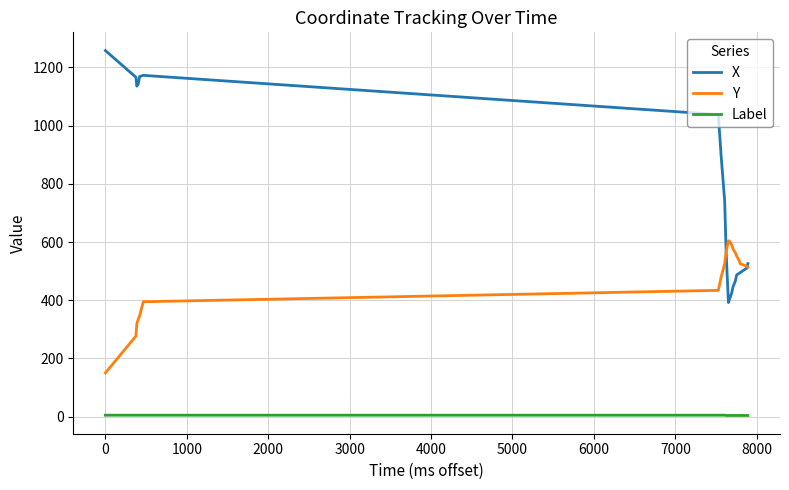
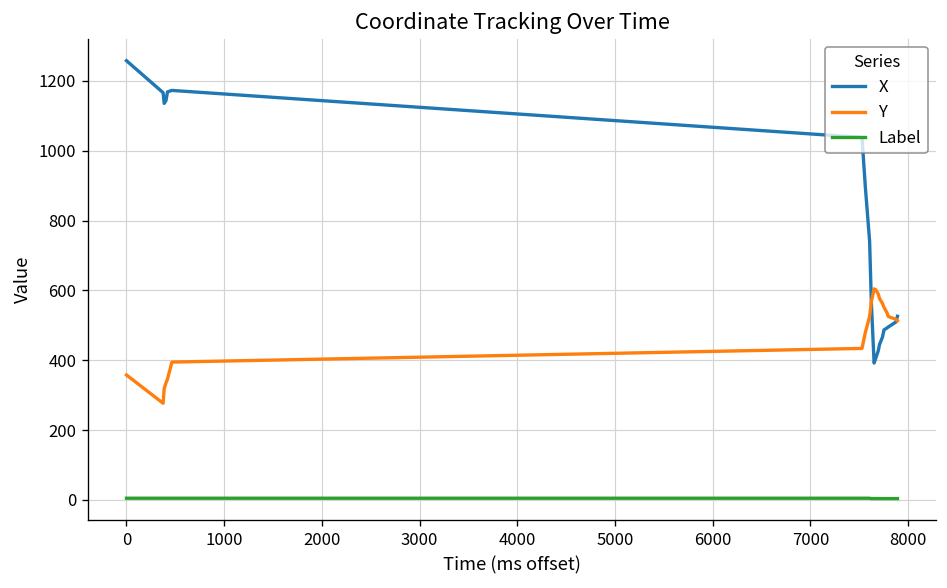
Y, 0: 150 -> 360
